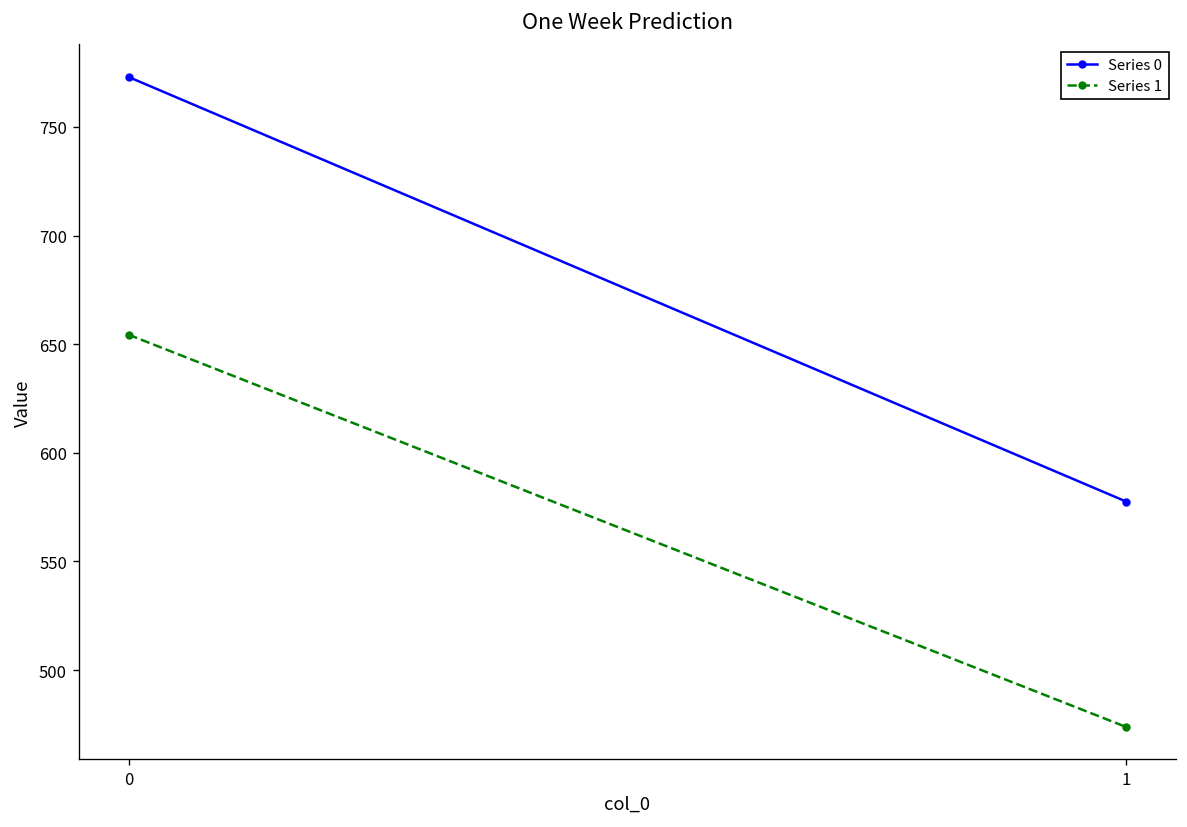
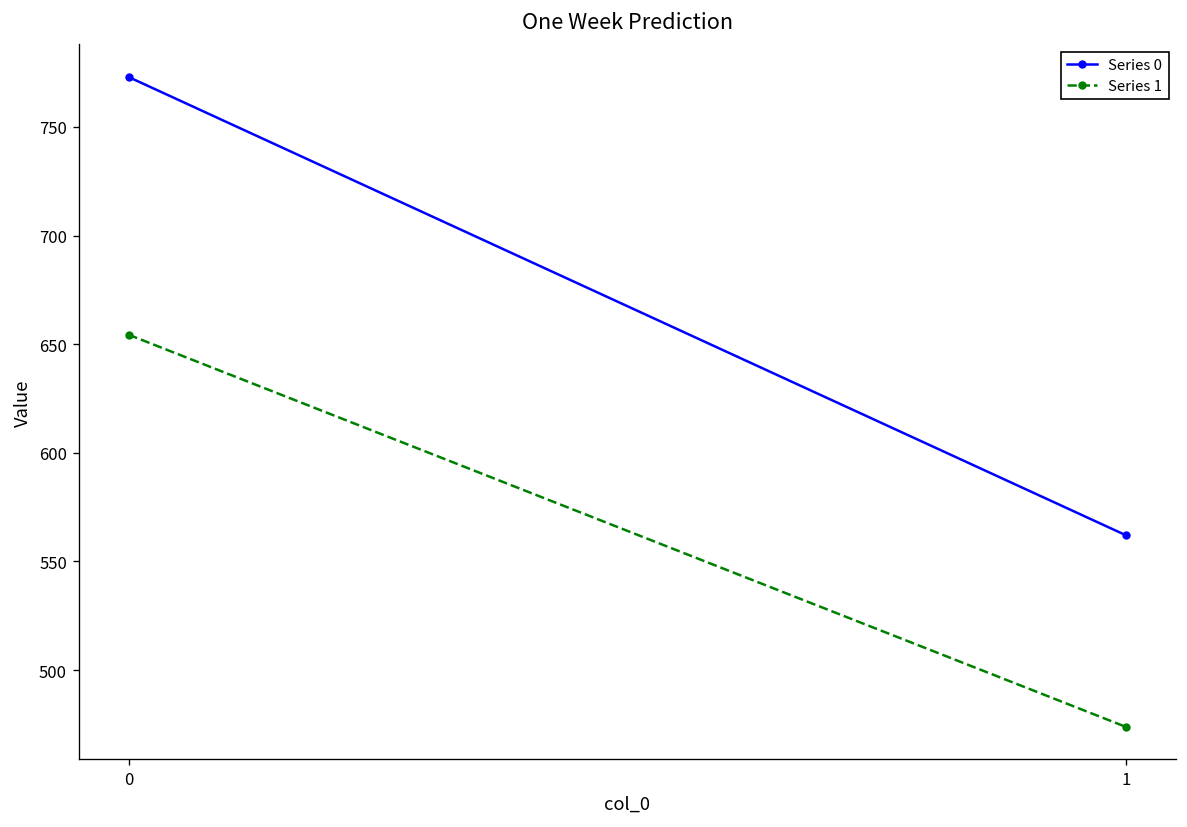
Series 0, 1: 578 -> 562
